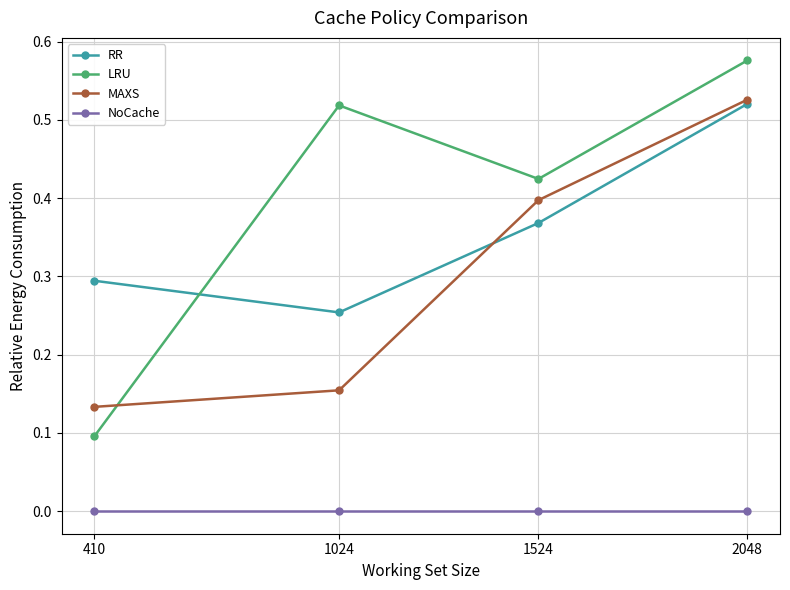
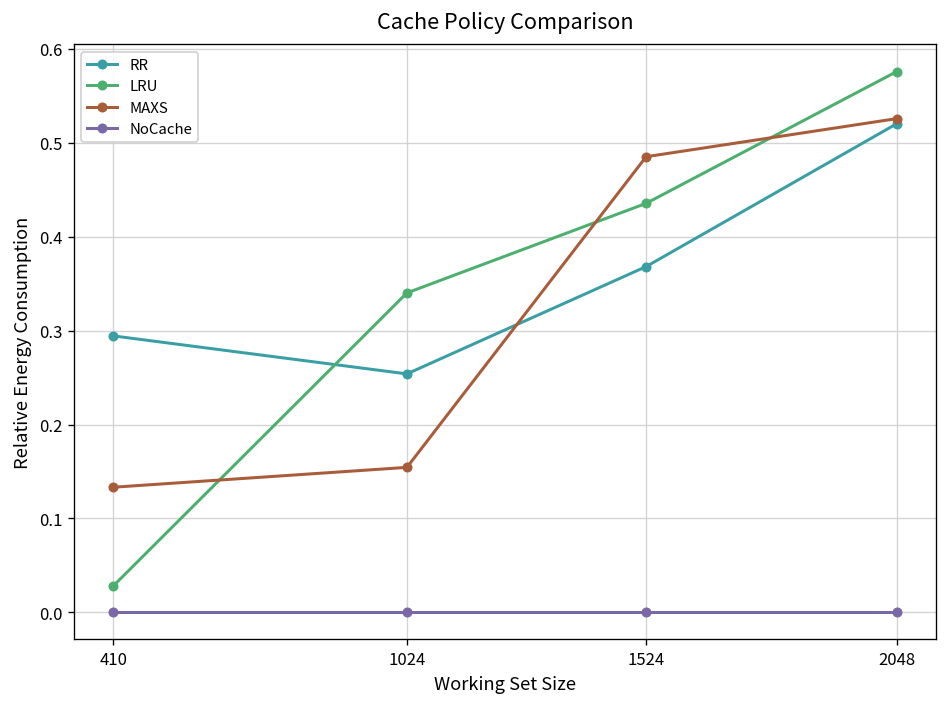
LRU, 410: 0.10 -> 0.03
LRU, 1024: 0.52 -> 0.34
LRU, 1524: 0.42 -> 0.44
MAXS, 1524: 0.40 -> 0.49
